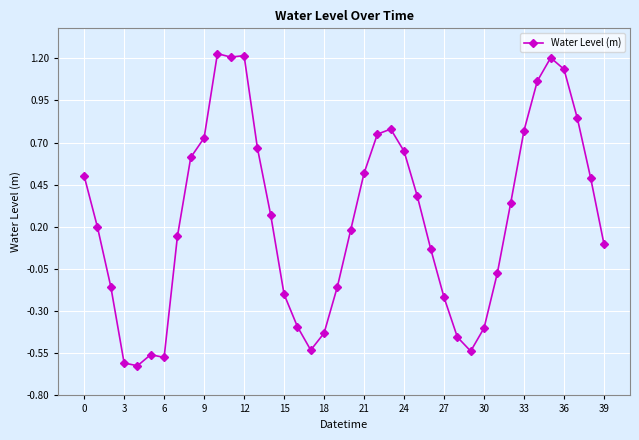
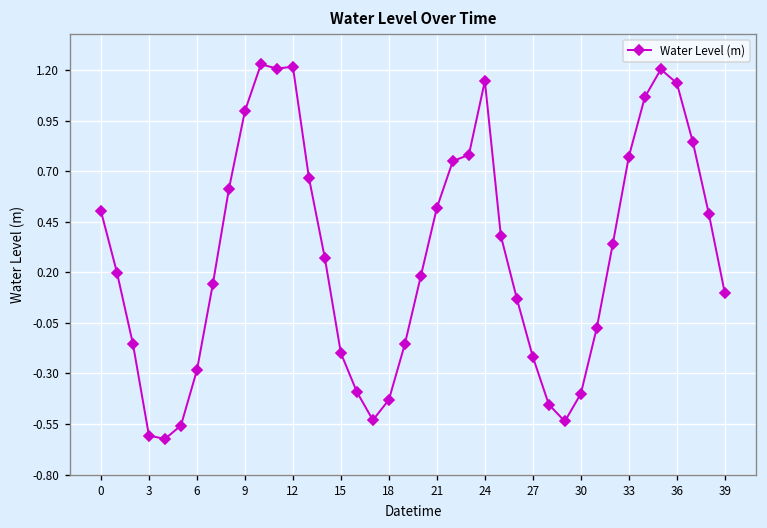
6: -0.57 -> -0.28
9: 0.73 -> 1.00
24: 0.65 -> 1.15
